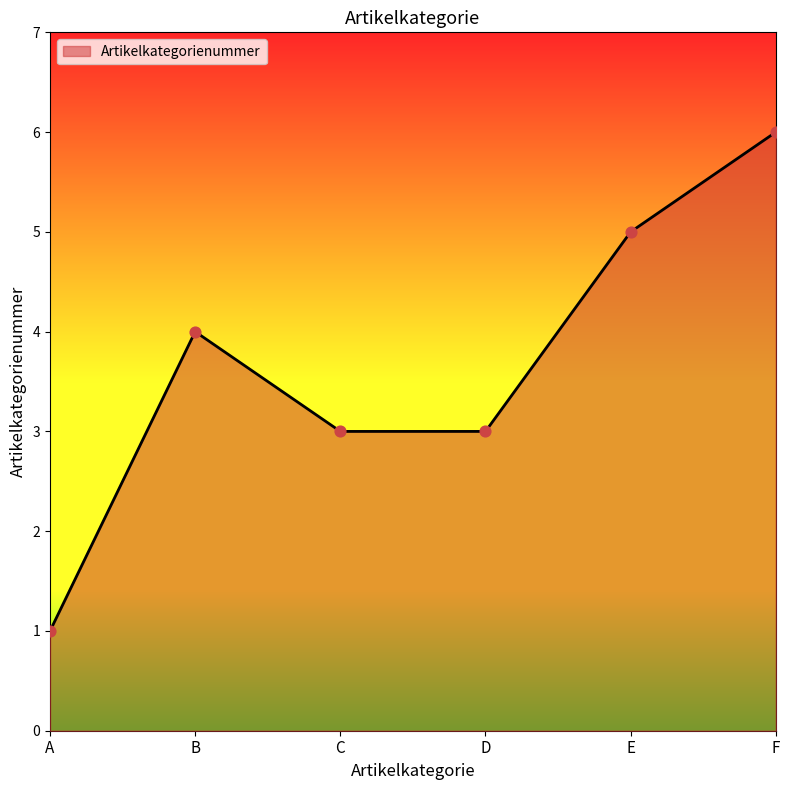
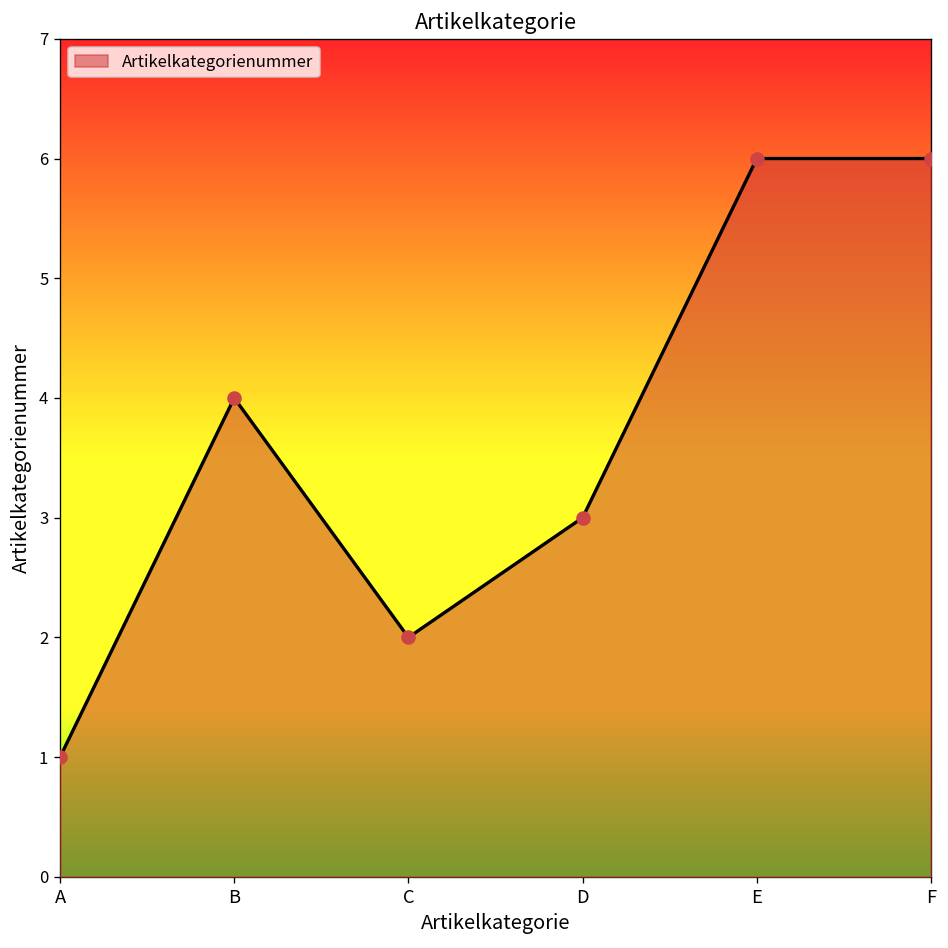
C: 3 -> 2
E: 5 -> 6
